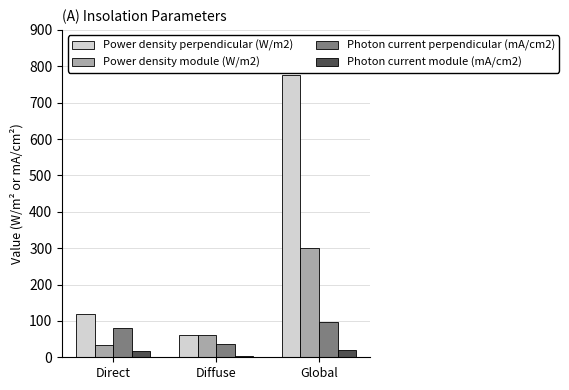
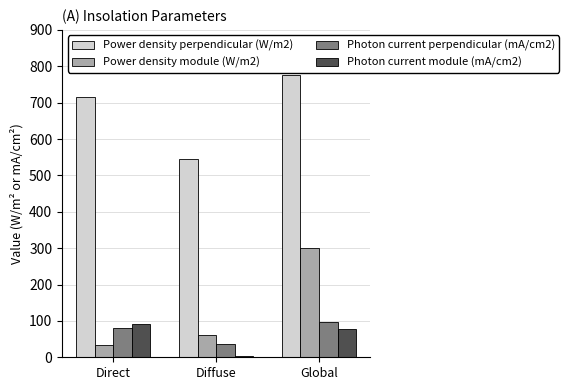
Power density perpendicular (W/m2), Direct: 120 -> 710
Photon current module (mA/cm2), Direct: 20 -> 90
Power density perpendicular (W/m2), Diffuse: 60 -> 540
Photon current module (mA/cm2), Global: 20 -> 80
